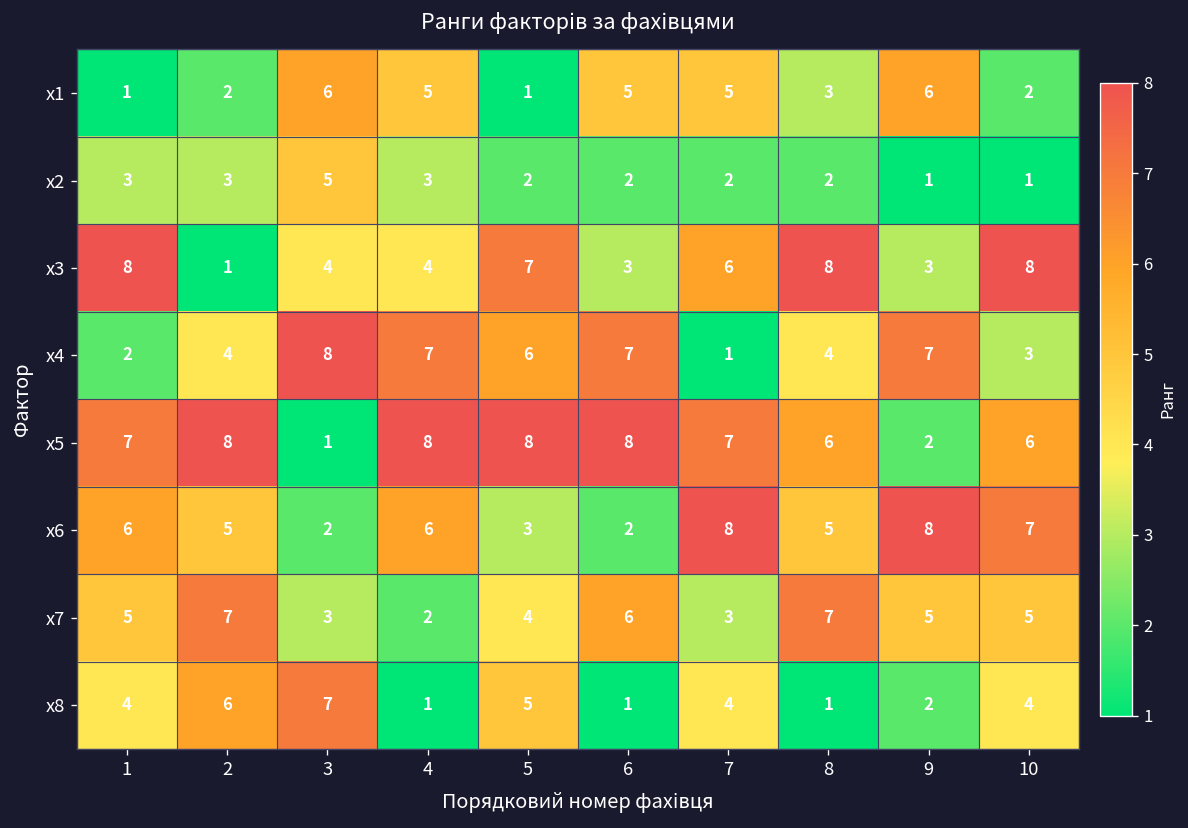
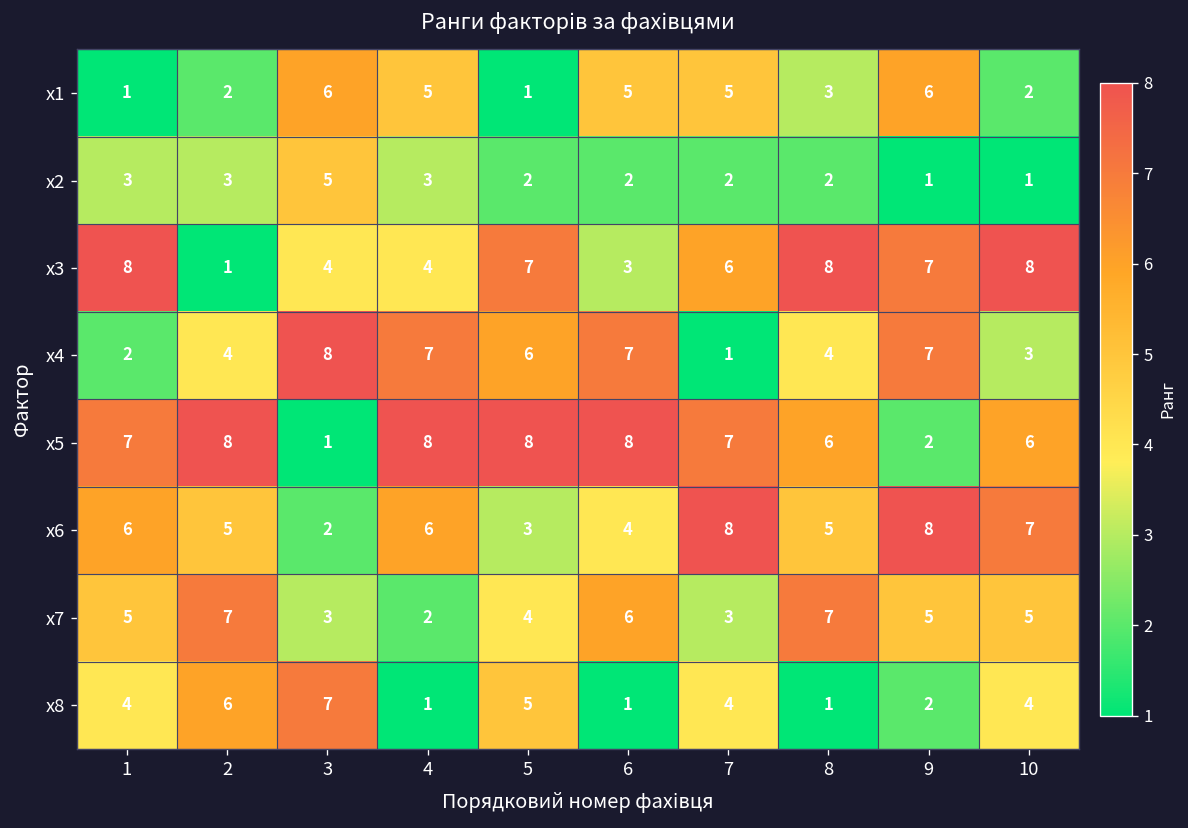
x3, 9: 3 -> 7
x6, 6: 2 -> 4
